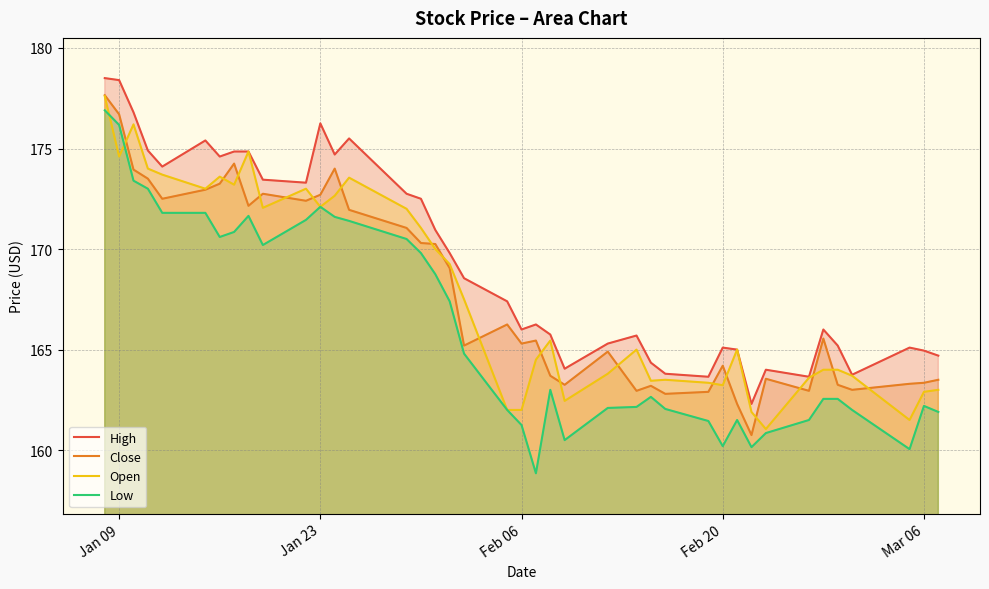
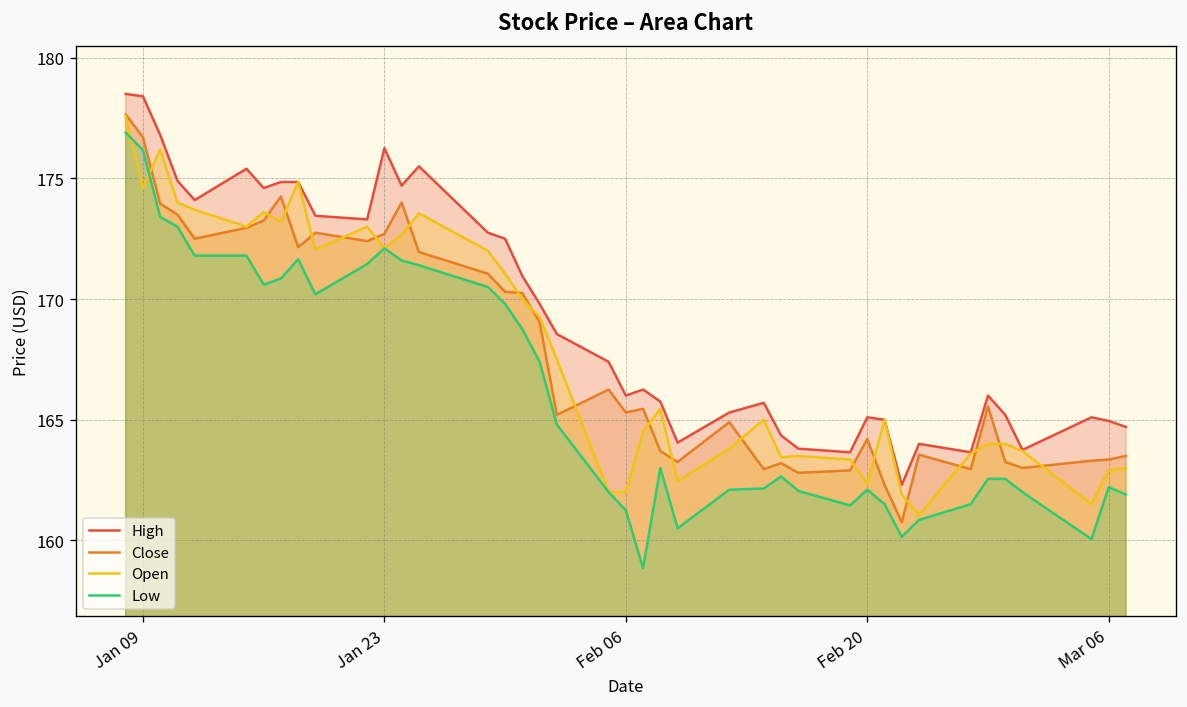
Open, Feb 20: 163.2 -> 162.4
Low, Feb 20: 160.2 -> 162.1
